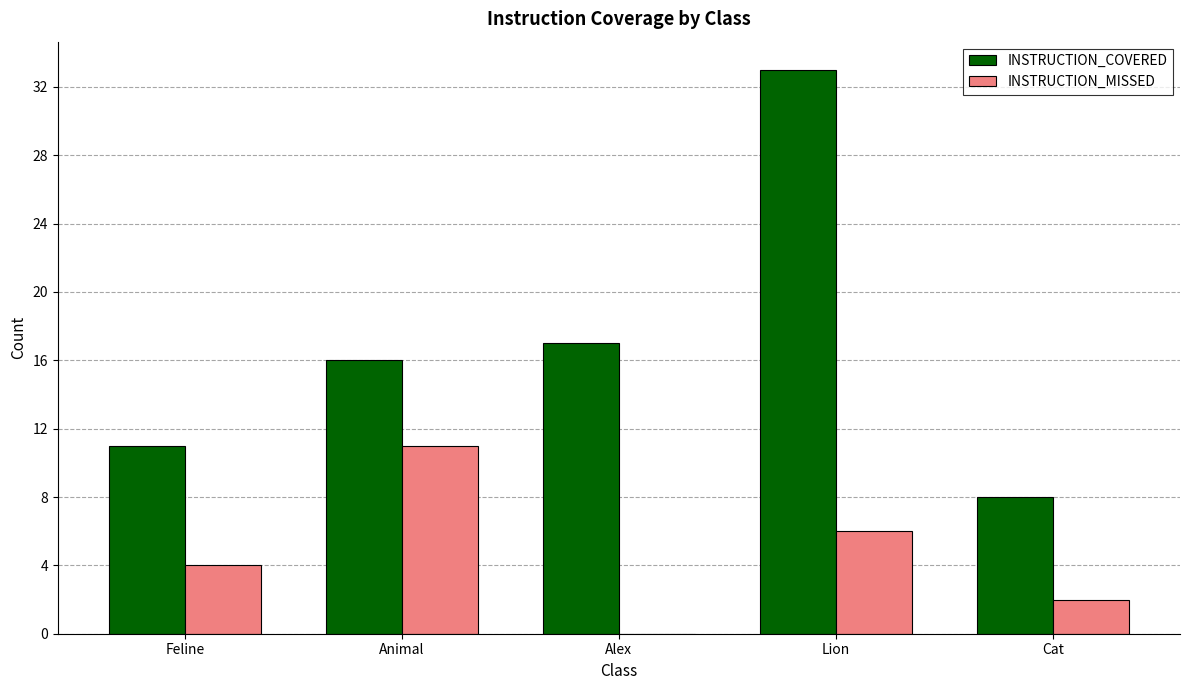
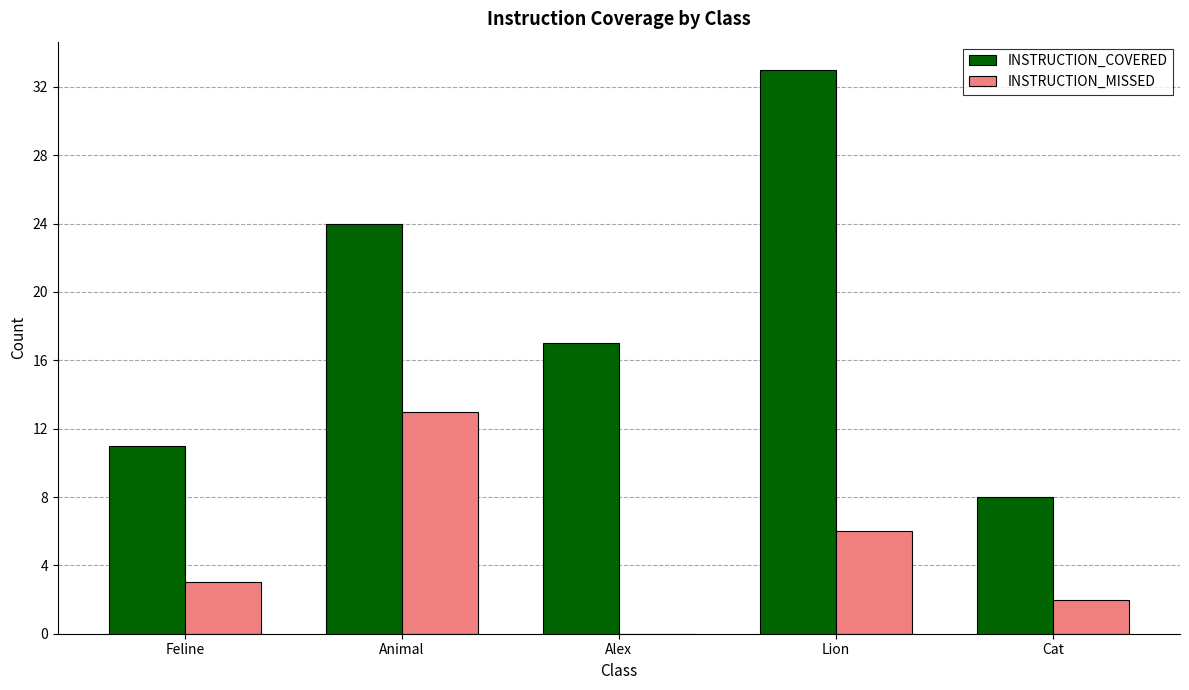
INSTRUCTION_MISSED, Feline: 4 -> 3
INSTRUCTION_COVERED, Animal: 16 -> 24
INSTRUCTION_MISSED, Animal: 11 -> 13
